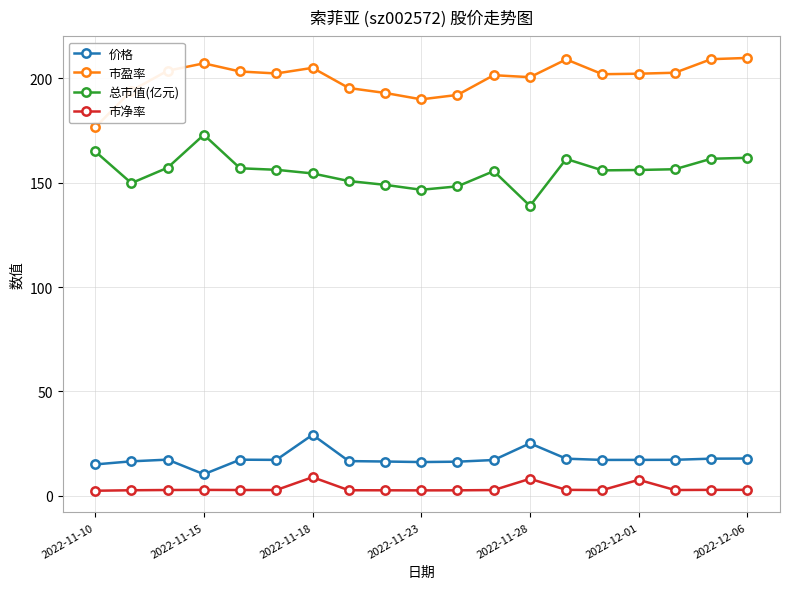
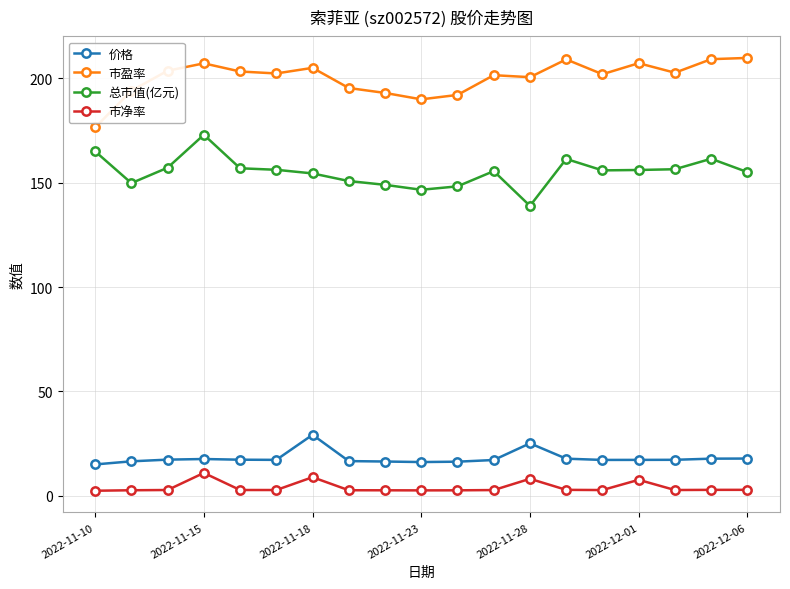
价格, 2022-11-15: 10 -> 18
市净率, 2022-11-15: 3 -> 11
市盈率, 2022-12-01: 202 -> 207
总市值(亿元), 2022-12-06: 162 -> 155
